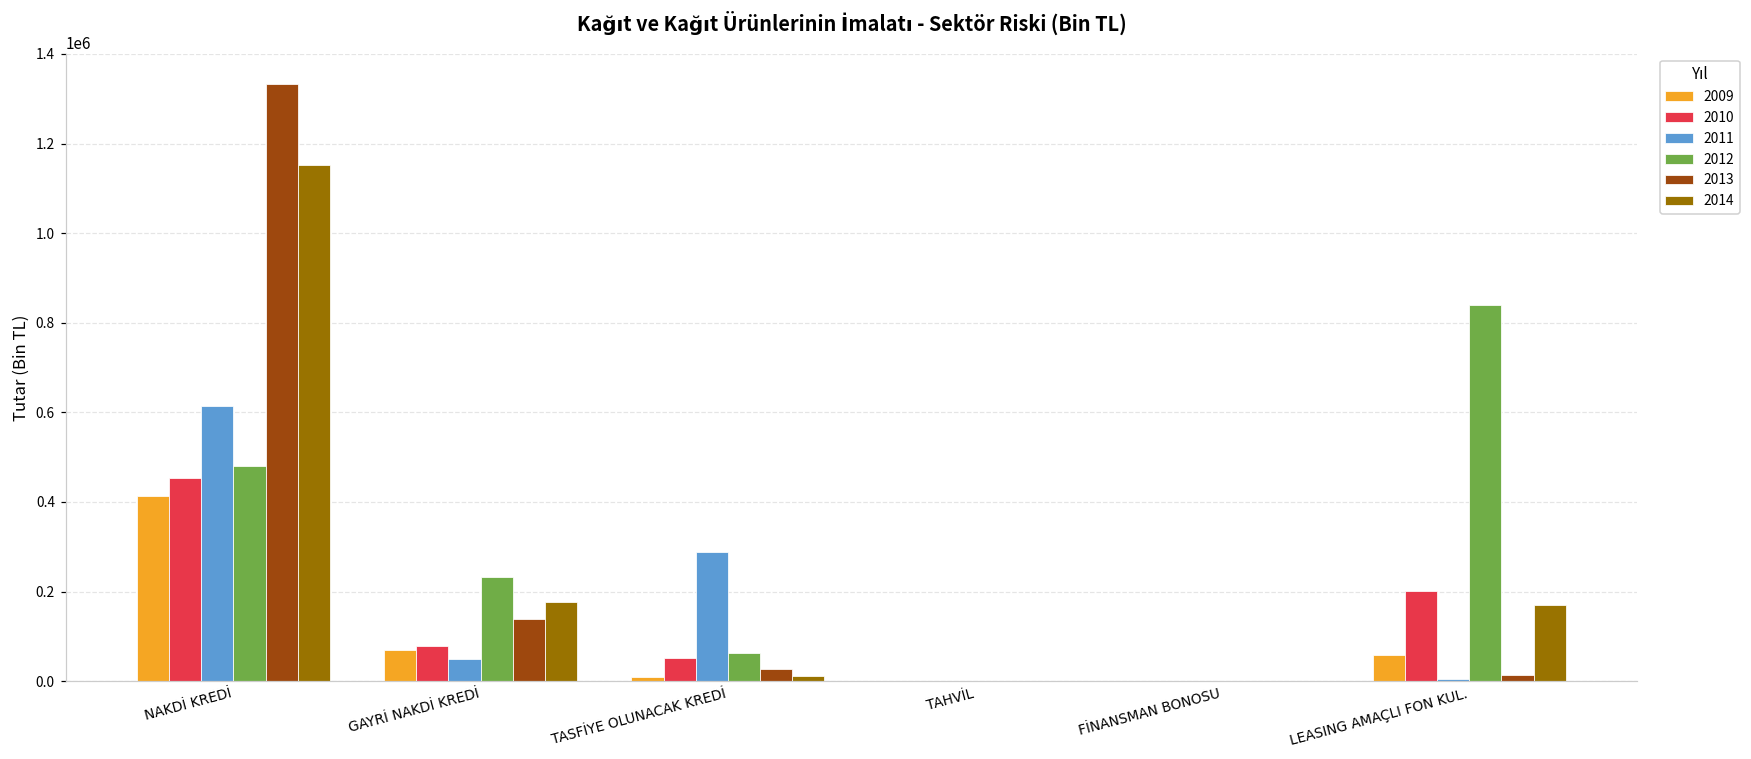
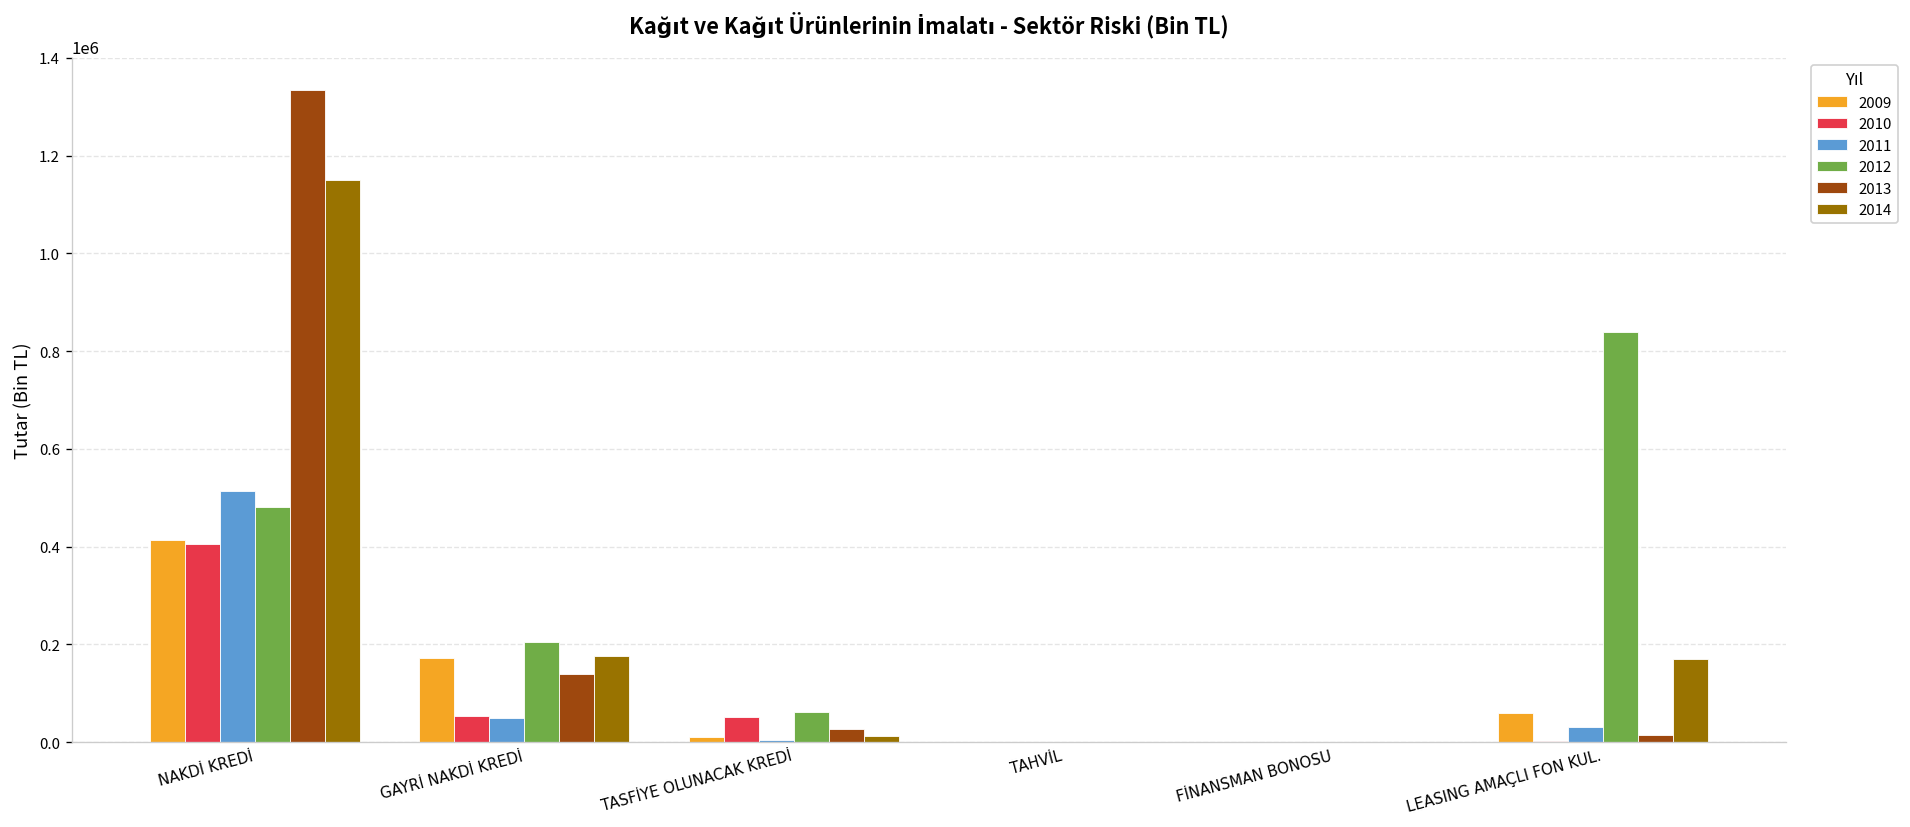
2010, NAKDİ KREDİ: 450000 -> 410000
2011, NAKDİ KREDİ: 610000 -> 510000
2009, GAYRİ NAKDİ KREDİ: 70000 -> 170000
2010, GAYRİ NAKDİ KREDİ: 80000 -> 50000
2012, GAYRİ NAKDİ KREDİ: 230000 -> 200000
2011, TASFİYE OLUNACAK KREDİ: 290000 -> 10000
2010, LEASING AMAÇLI FON KUL.: 200000 -> 0
2011, LEASING AMAÇLI FON KUL.: 0 -> 30000
